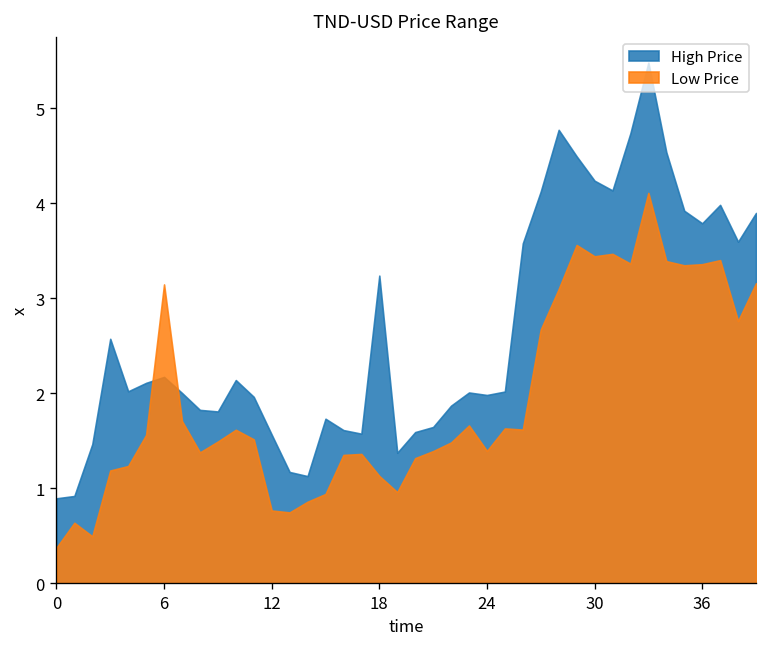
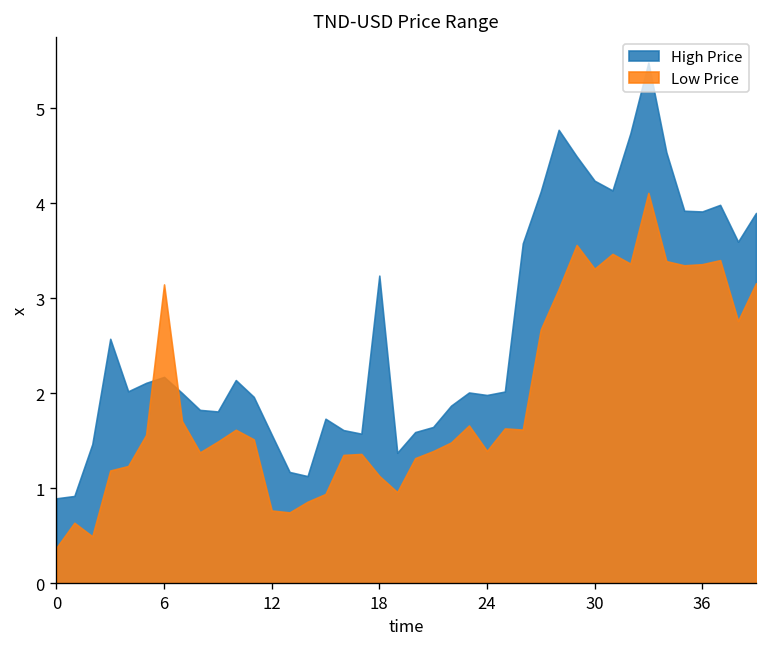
Low Price, 30: 3.4 -> 3.3
High Price, 36: 3.8 -> 3.9
